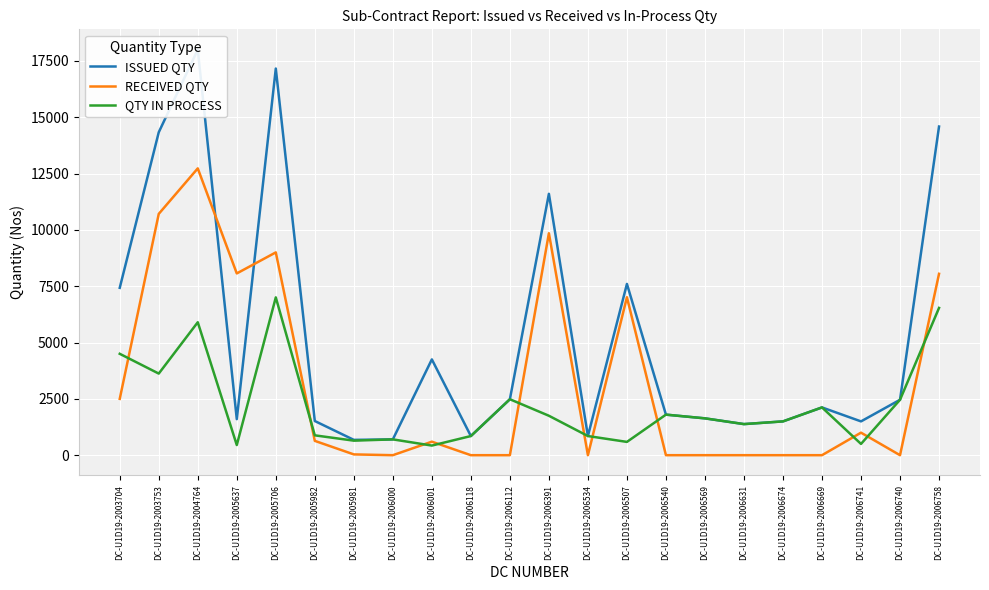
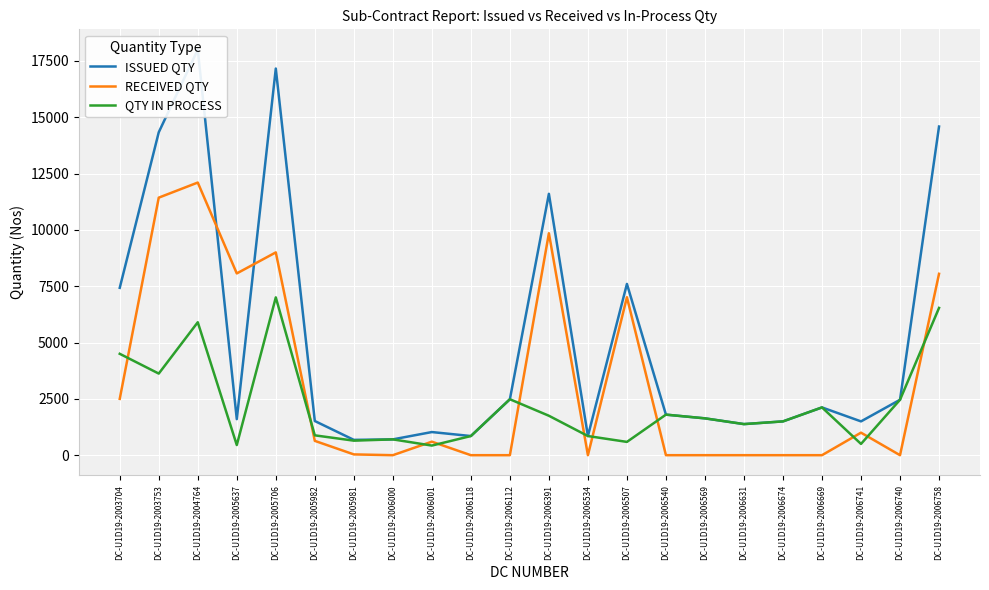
RECEIVED QTY, DC-U1D19-2003753: 10700 -> 11400
RECEIVED QTY, DC-U1D19-2004764: 12700 -> 12100
ISSUED QTY, DC-U1D19-2006001: 4300 -> 1000
